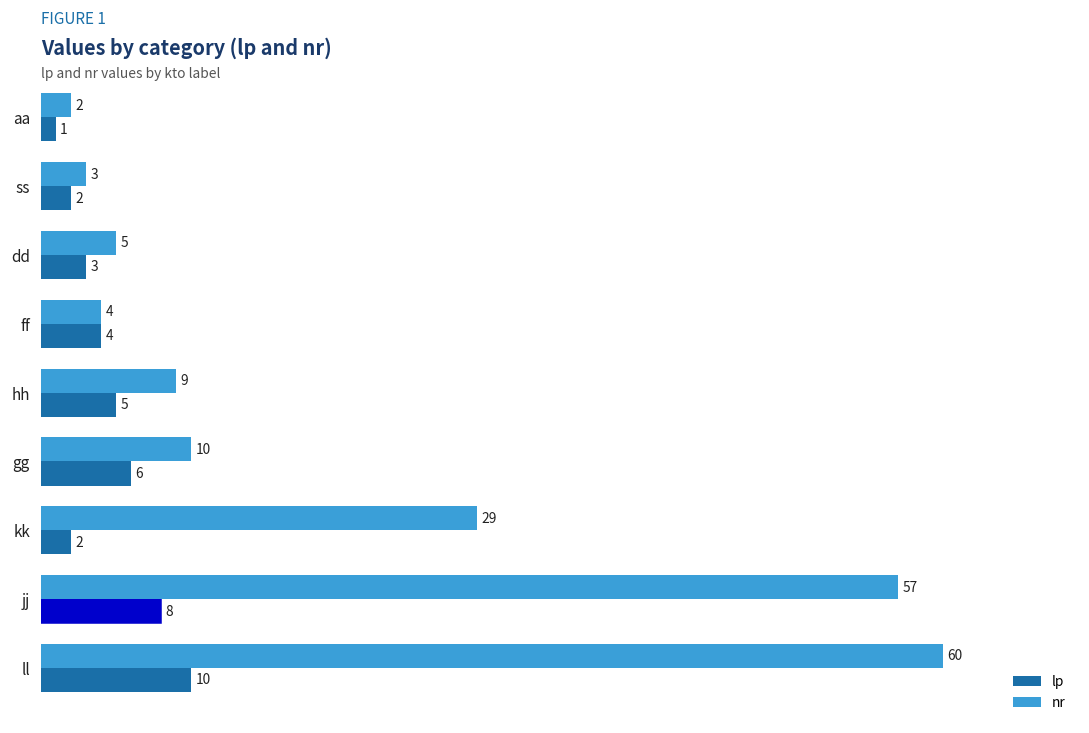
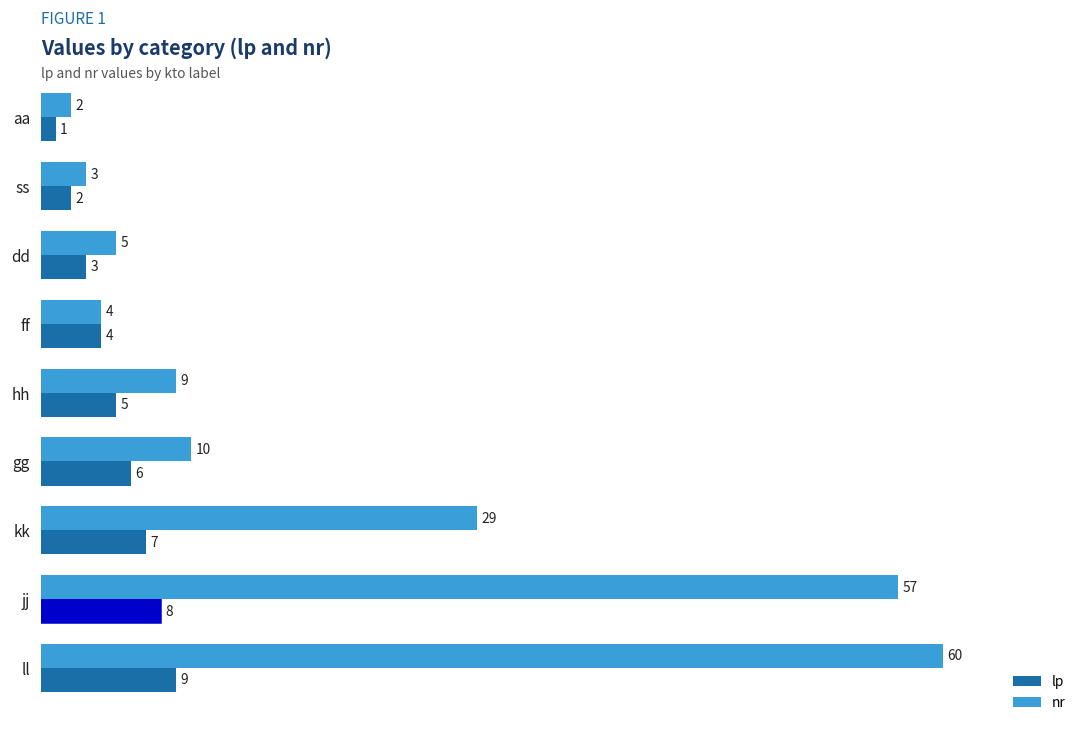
lp, kk: 2 -> 7
lp, ll: 10 -> 9
